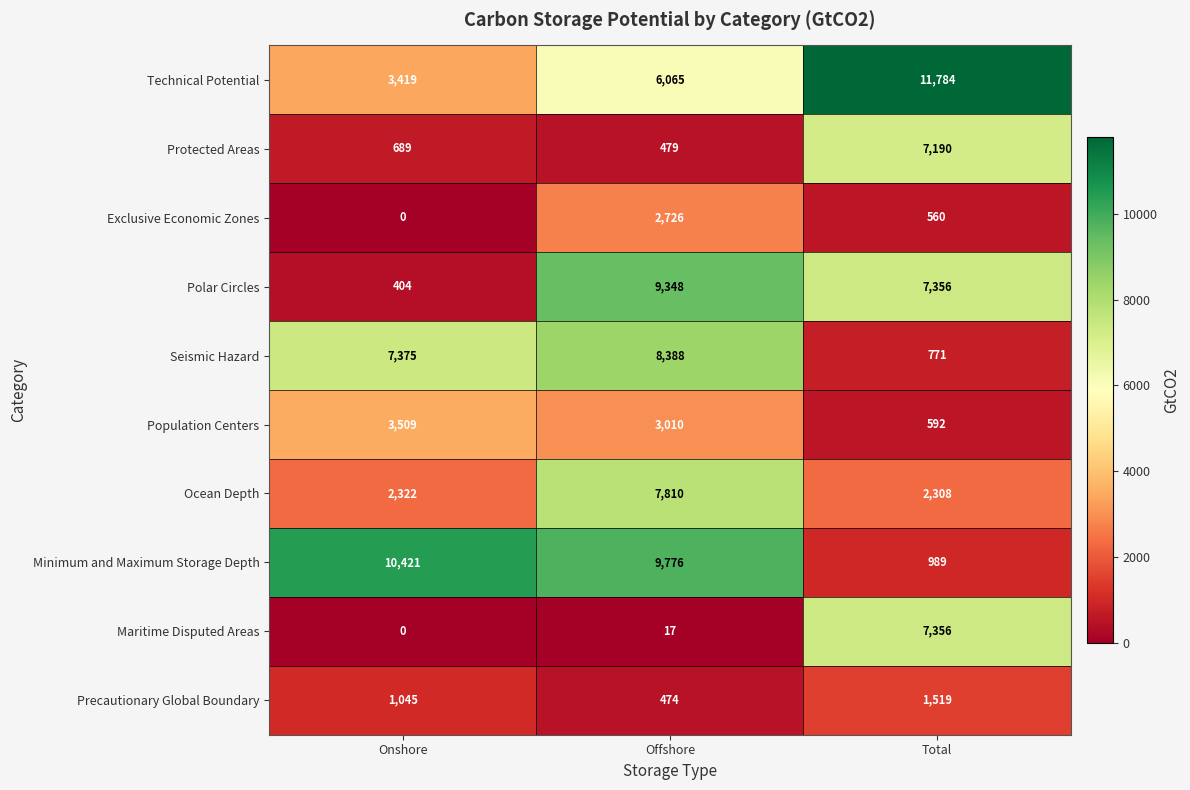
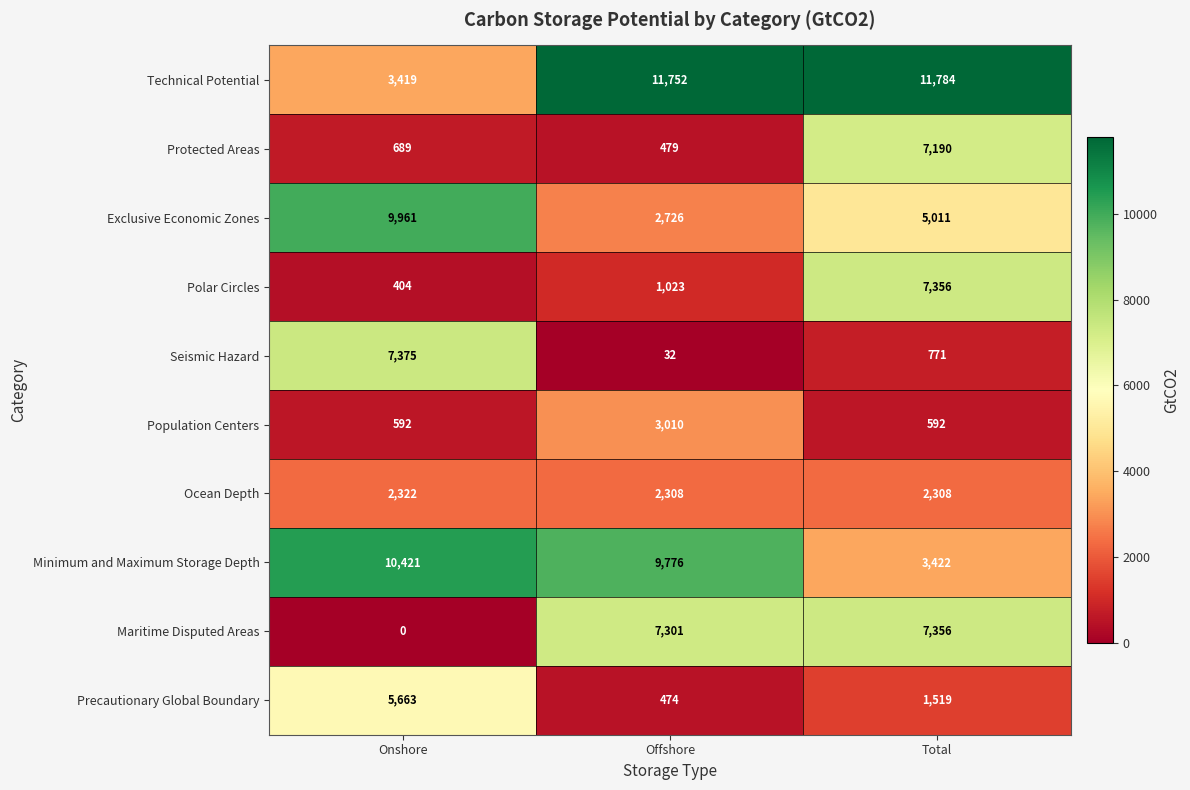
Technical Potential, Offshore: 6,065 -> 11,752
Exclusive Economic Zones, Onshore: 0 -> 9,961
Exclusive Economic Zones, Total: 560 -> 5,011
Polar Circles, Offshore: 9,348 -> 1,023
Seismic Hazard, Offshore: 8,388 -> 32
Population Centers, Onshore: 3,509 -> 592
Ocean Depth, Offshore: 7,810 -> 2,308
Minimum and Maximum Storage Depth, Total: 989 -> 3,422
Maritime Disputed Areas, Offshore: 17 -> 7,301
Precautionary Global Boundary, Onshore: 1,045 -> 5,663
